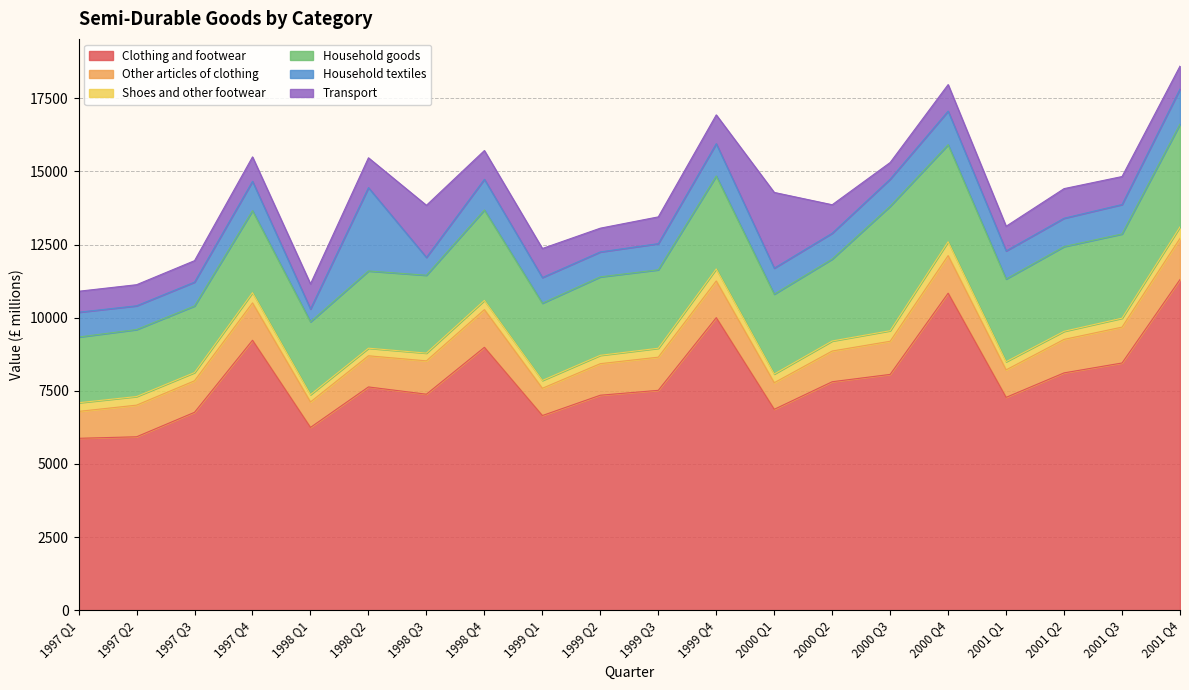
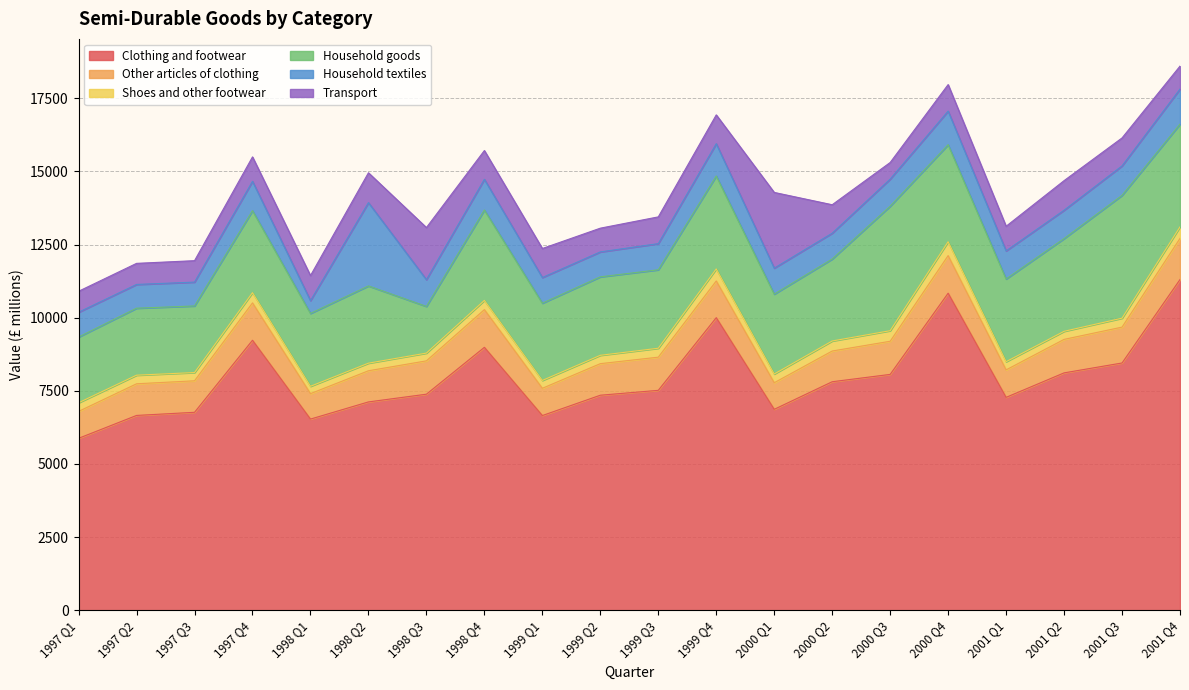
Clothing and footwear, 1997 Q2: 5900 -> 6700
Clothing and footwear, 1998 Q1: 6200 -> 6500
Clothing and footwear, 1998 Q2: 7600 -> 7100
Household goods, 1998 Q3: 2700 -> 1600
Household textiles, 1998 Q3: 600 -> 900
Household goods, 2001 Q2: 2900 -> 3200
Household goods, 2001 Q3: 2900 -> 4200
